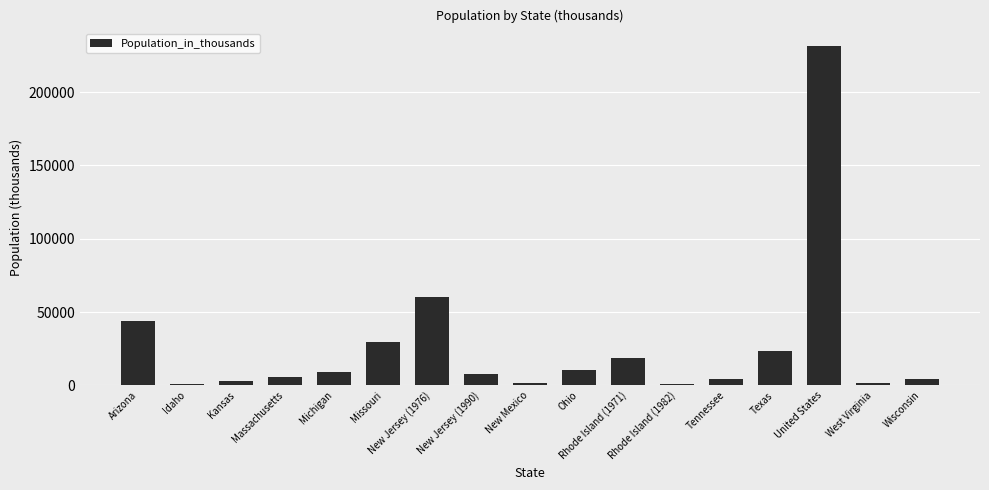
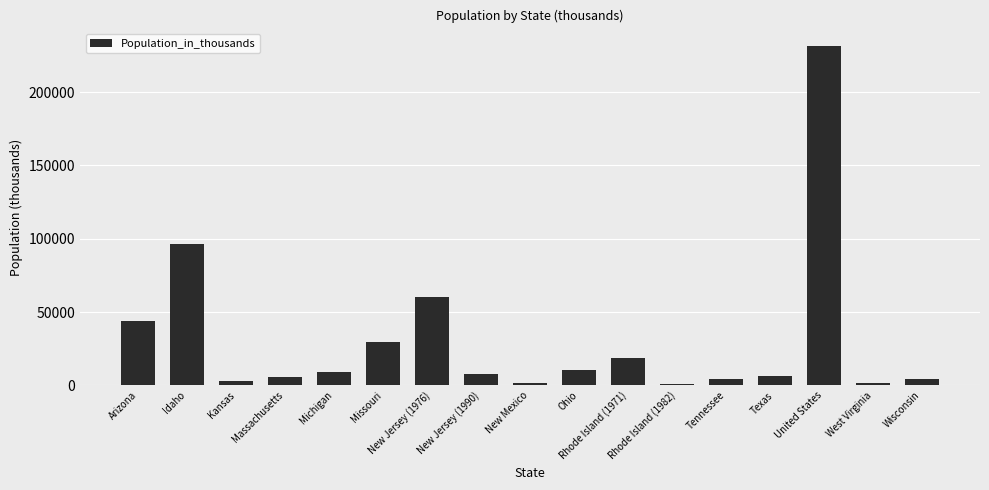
Idaho: 1000 -> 96000
Texas: 24000 -> 7000
